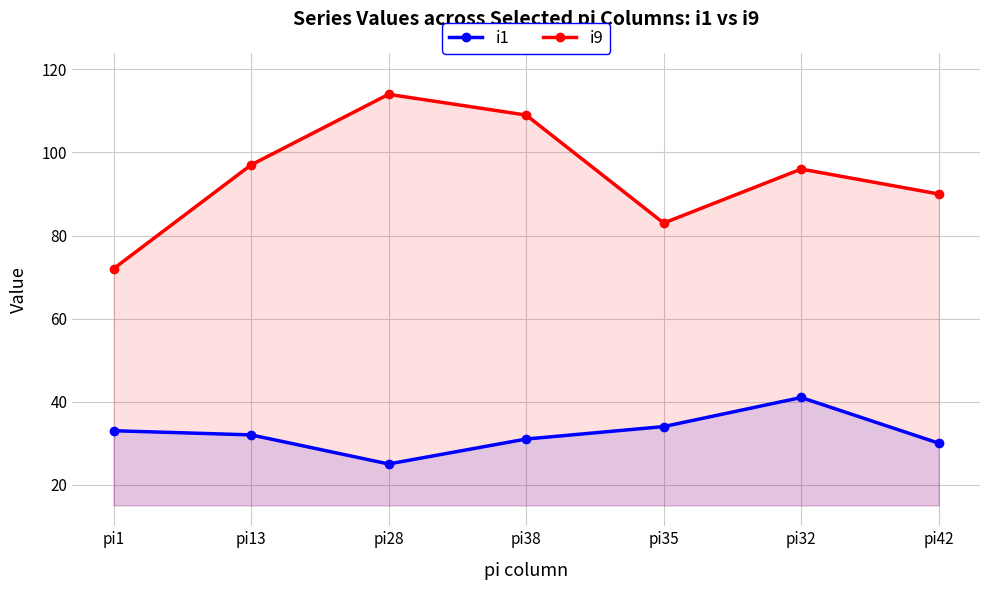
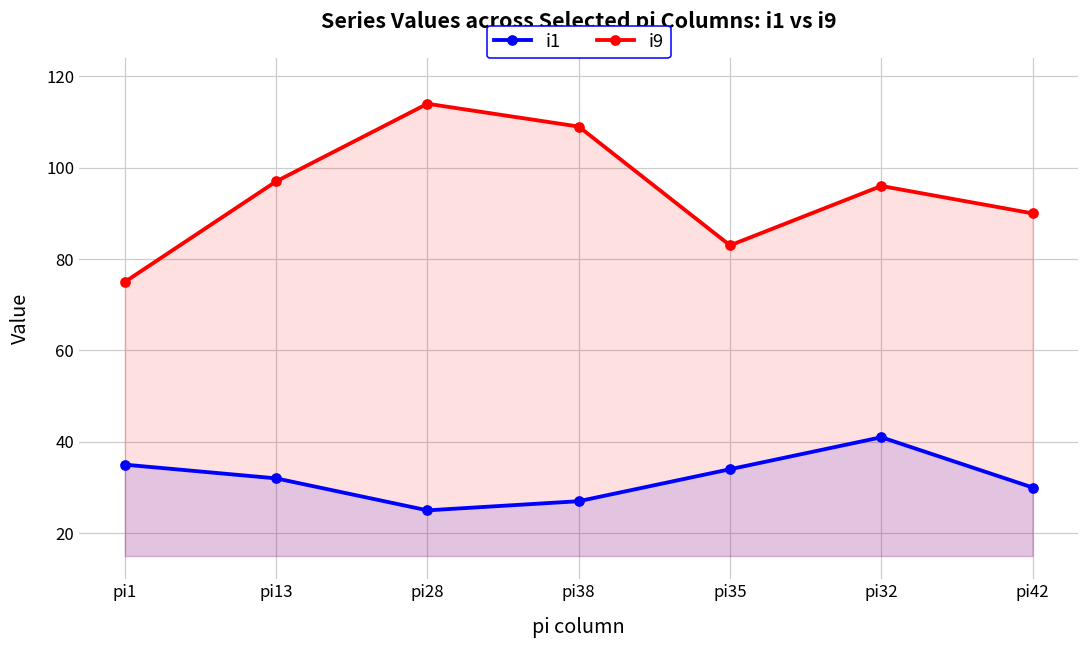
i1, pi1: 33 -> 35
i9, pi1: 72 -> 75
i1, pi38: 31 -> 27
